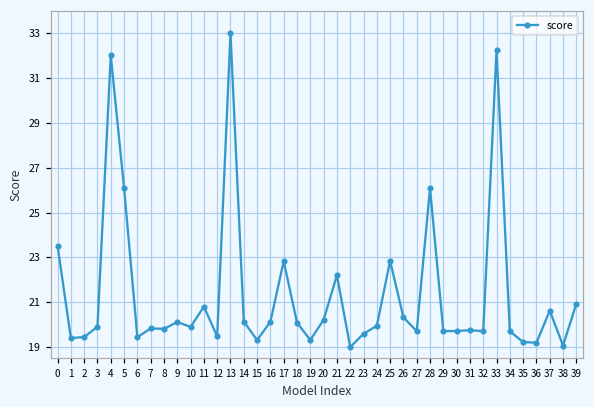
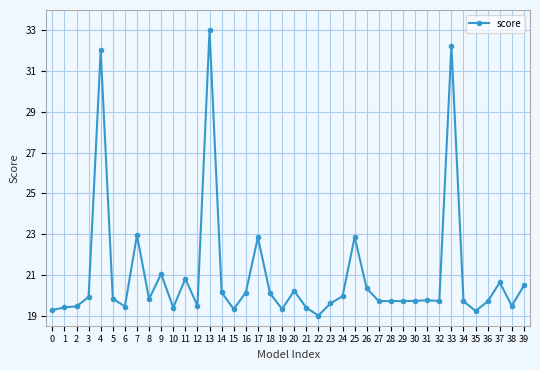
0: 23.5 -> 19.3
5: 26.1 -> 19.8
7: 19.8 -> 22.9
9: 20.1 -> 21.0
10: 19.9 -> 19.4
21: 22.2 -> 19.4
28: 26.1 -> 19.7
36: 19.2 -> 19.7
38: 19.1 -> 19.5
39: 20.9 -> 20.5
